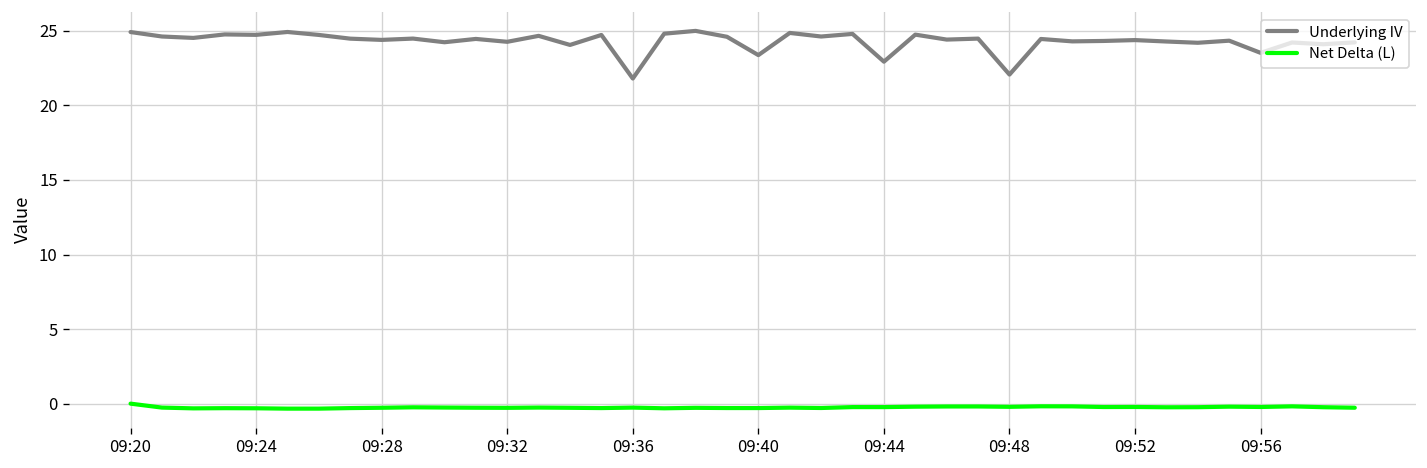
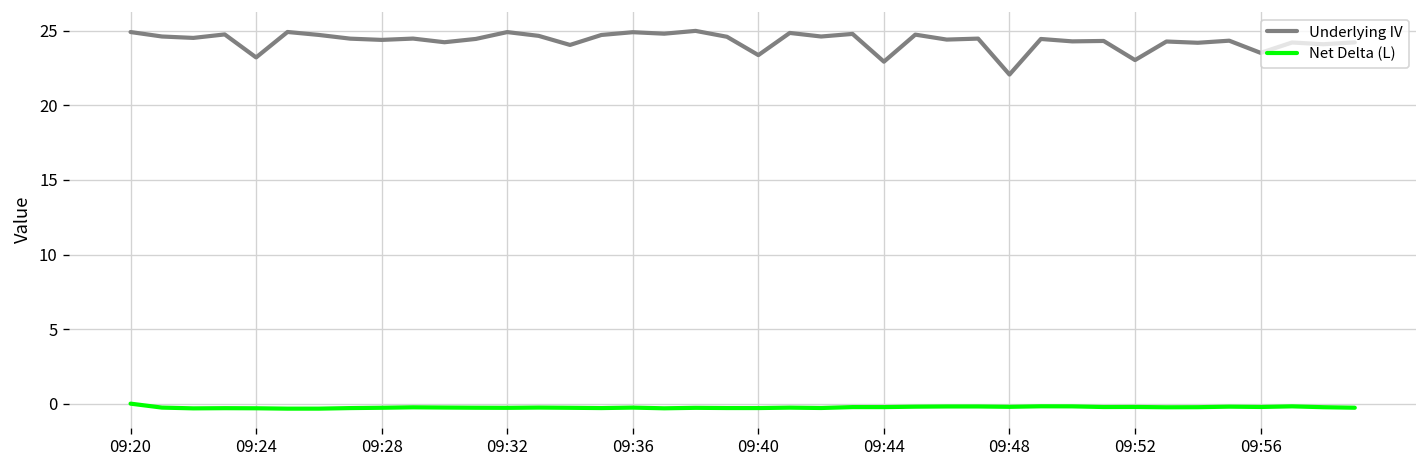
Underlying IV, 09:24: 24.7 -> 23.2
Underlying IV, 09:32: 24.3 -> 24.9
Underlying IV, 09:36: 21.8 -> 24.9
Underlying IV, 09:52: 24.4 -> 23.0
